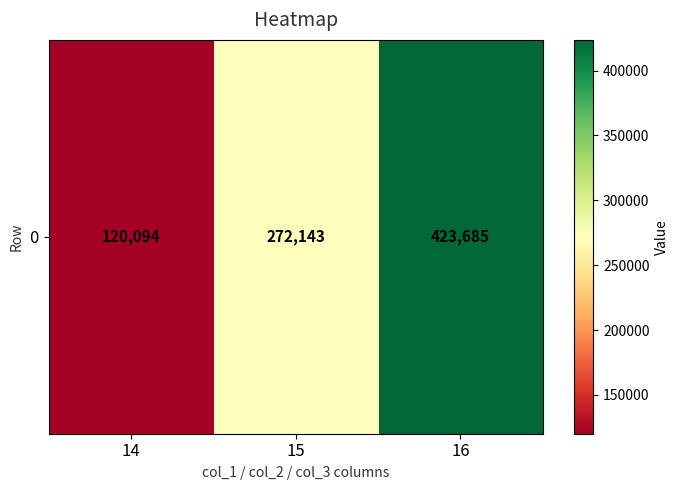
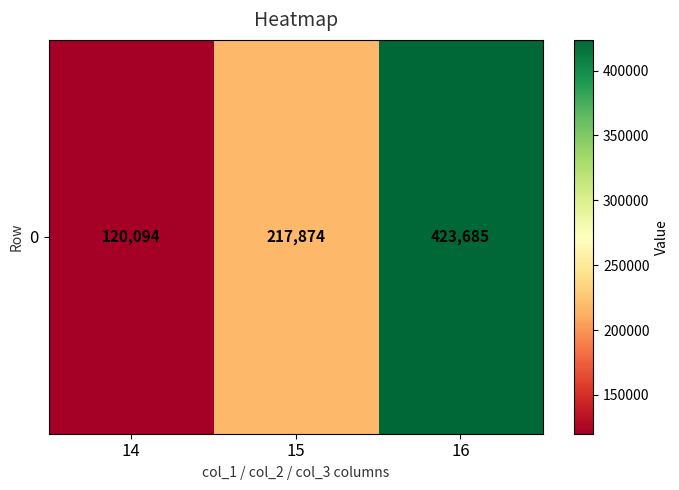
0, 15: 272,143 -> 217,874
